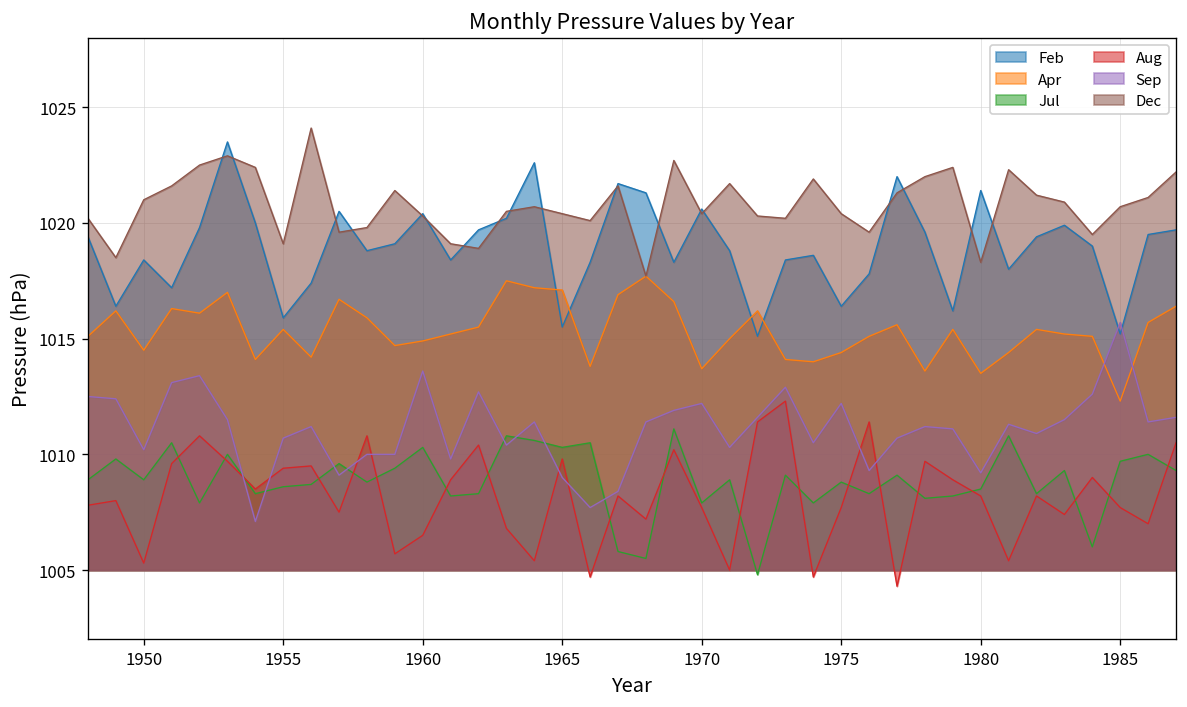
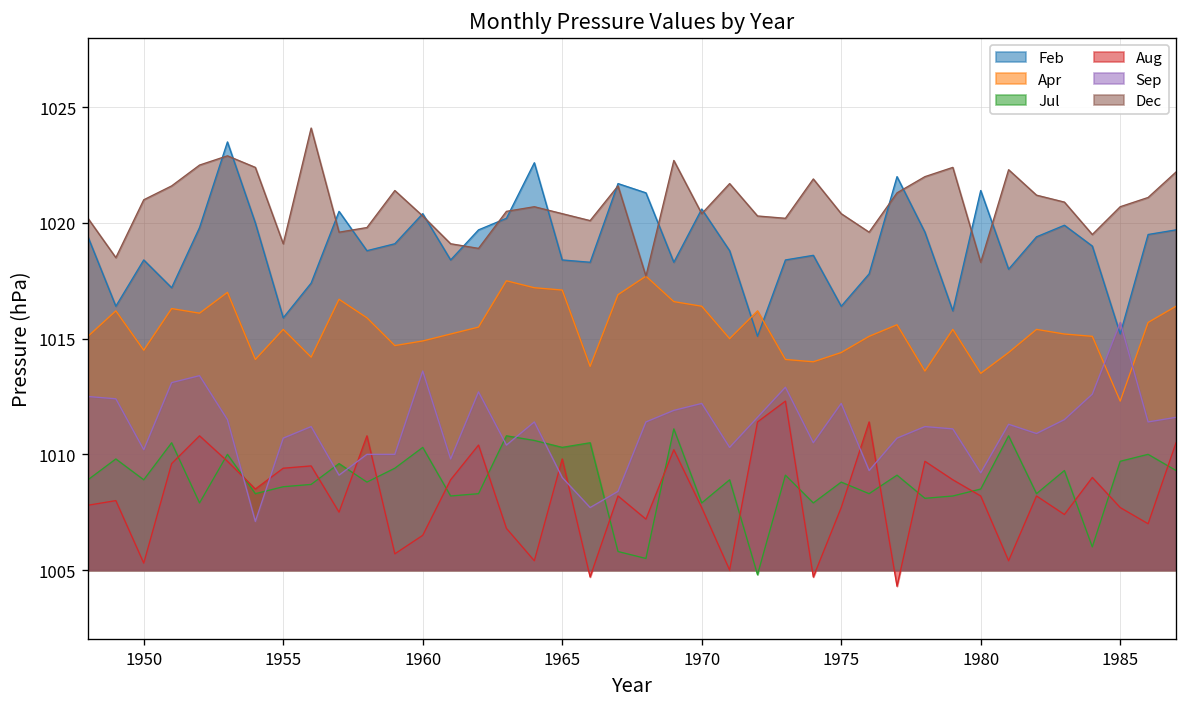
Feb, 1965: 1015.5 -> 1018.4
Apr, 1970: 1013.7 -> 1016.4
